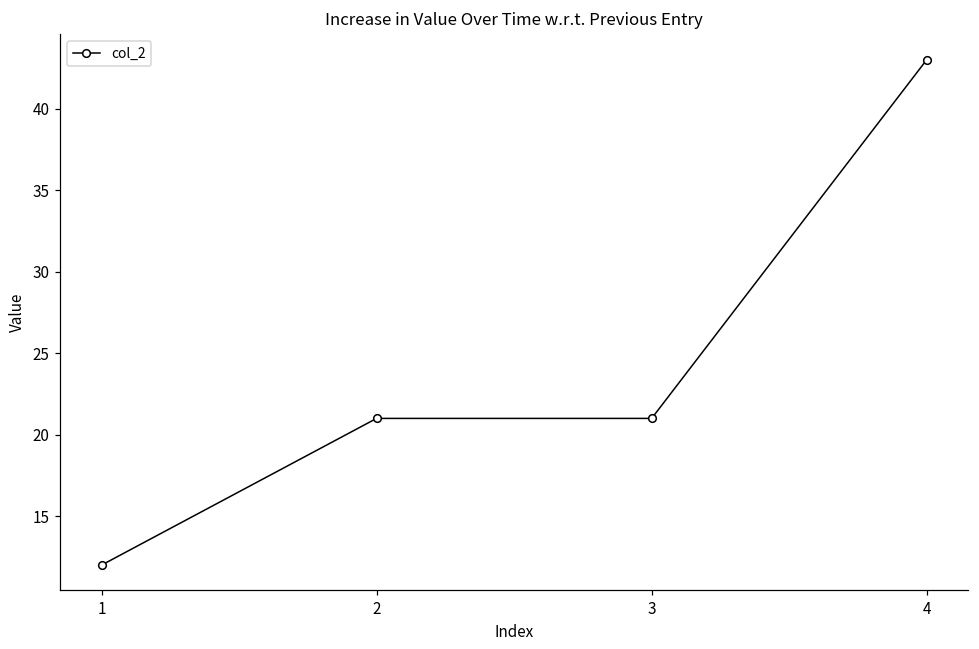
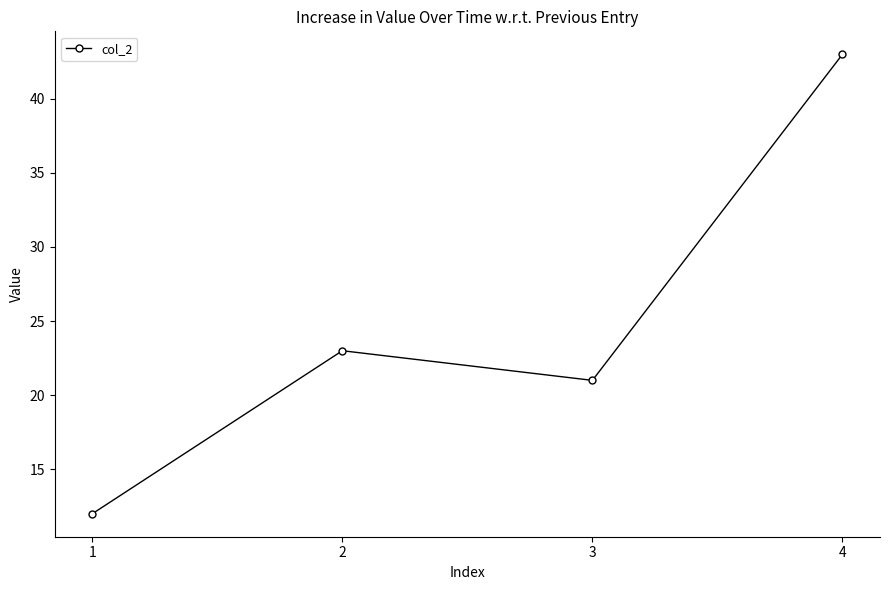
2: 21 -> 23
